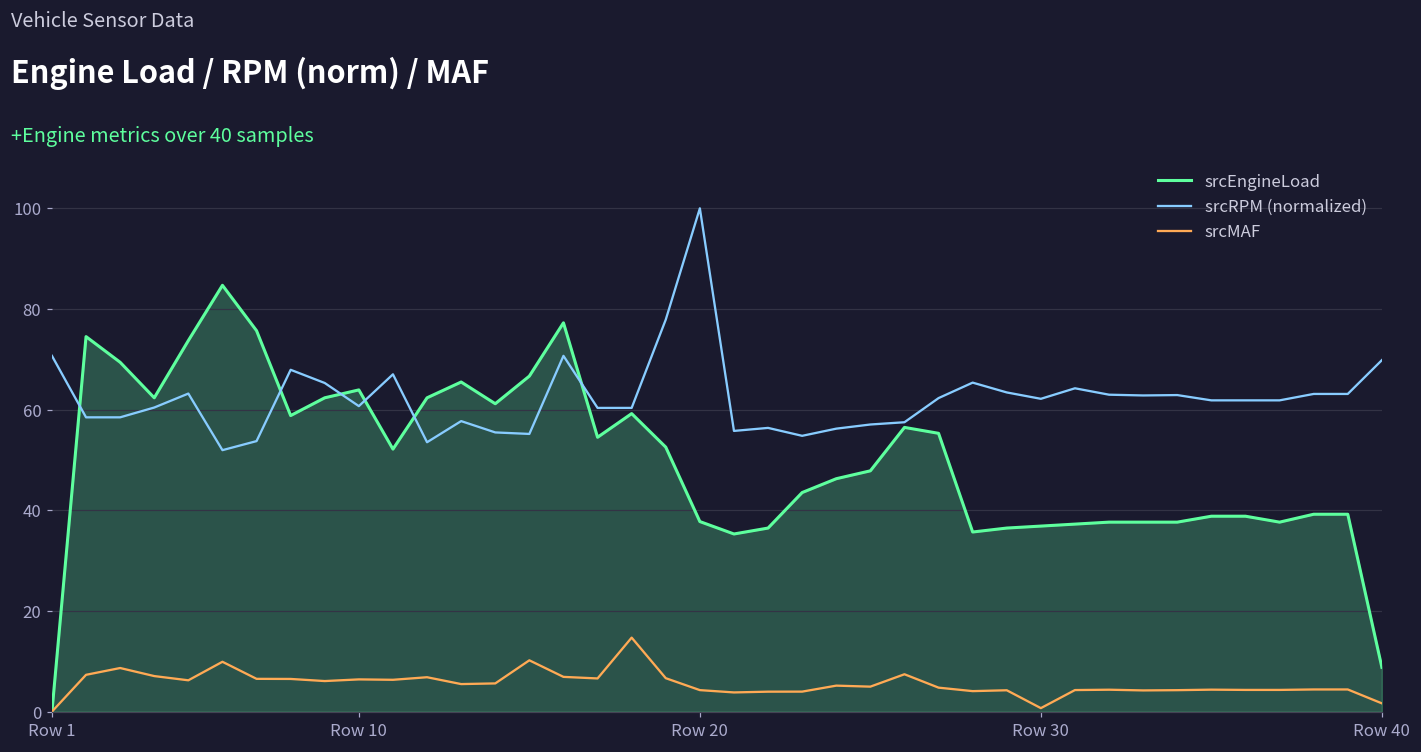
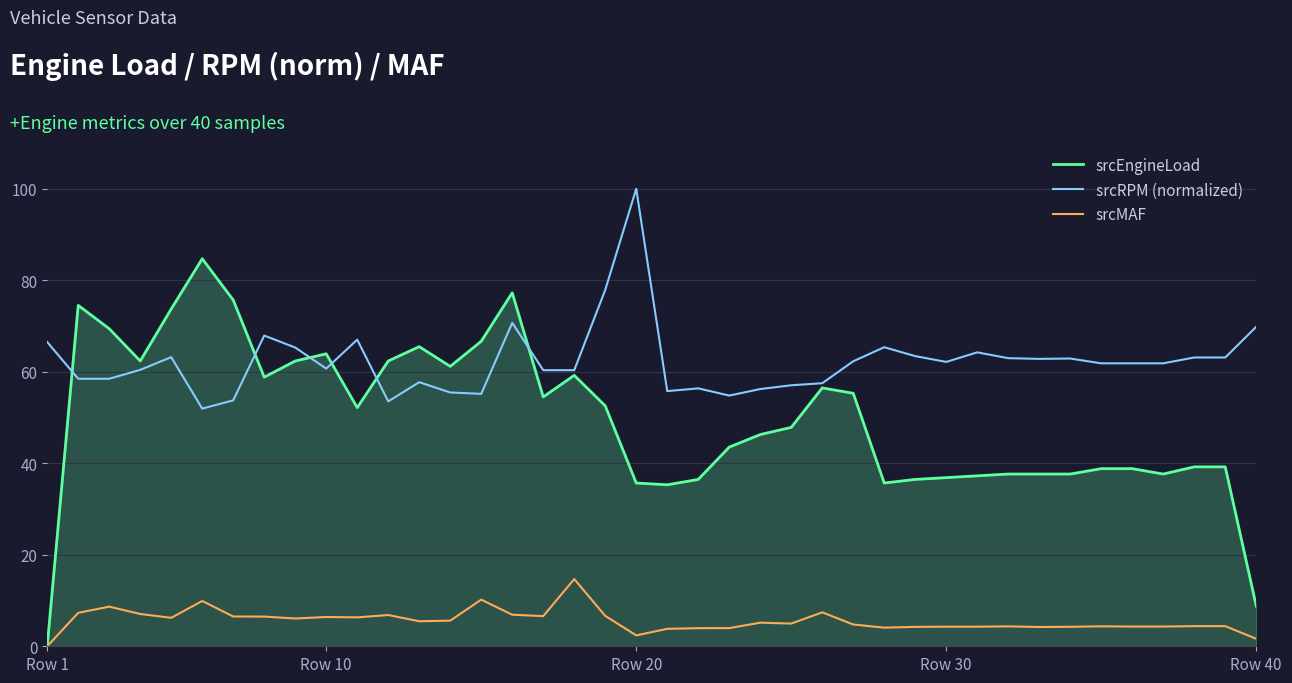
srcRPM (normalized), Row 1: 71 -> 66
srcEngineLoad, Row 20: 38 -> 36
srcMAF, Row 20: 4 -> 2
srcMAF, Row 30: 1 -> 4
